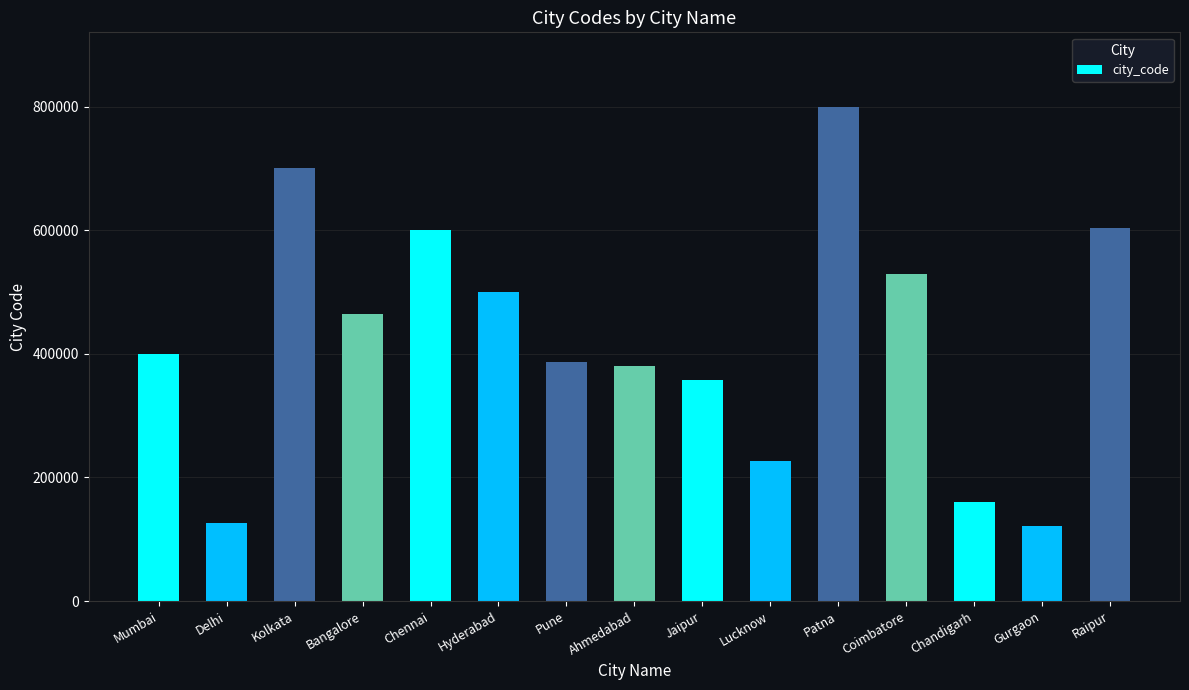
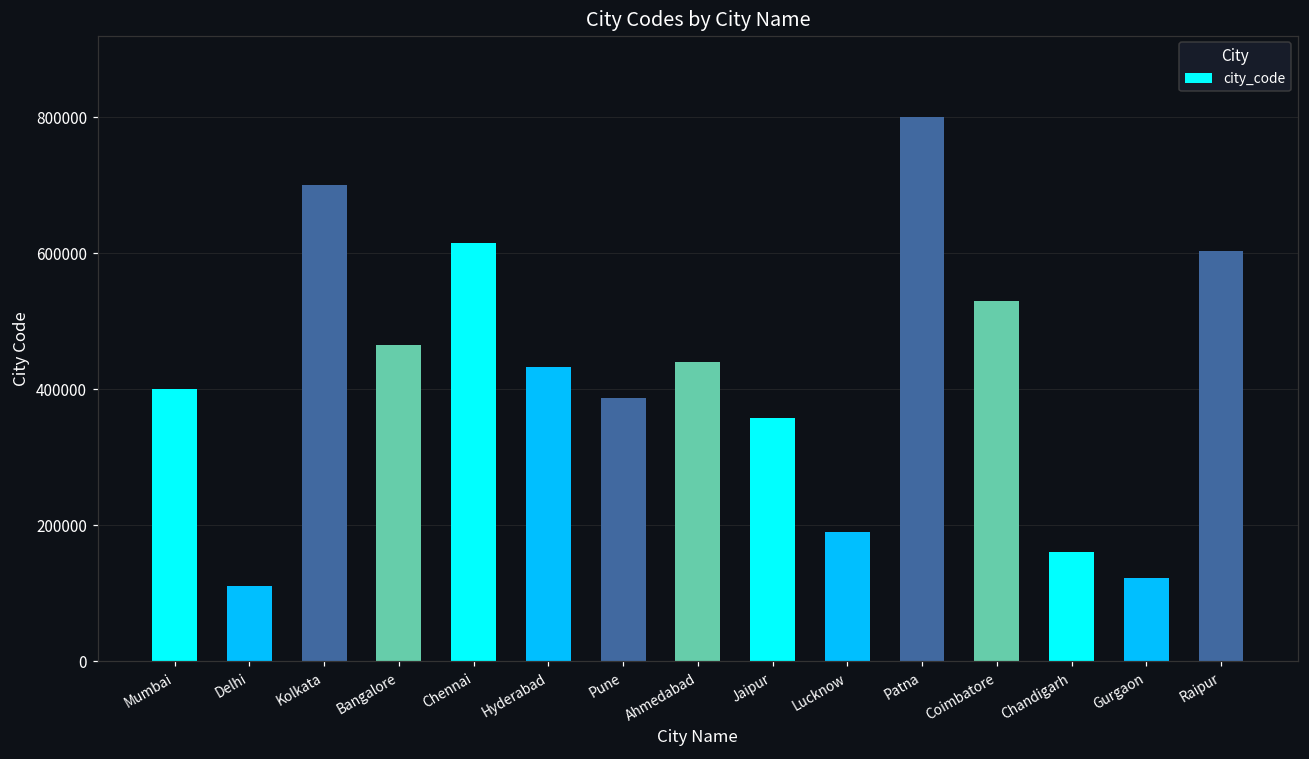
Delhi: 130000 -> 110000
Chennai: 600000 -> 610000
Hyderabad: 500000 -> 430000
Ahmedabad: 380000 -> 440000
Lucknow: 230000 -> 190000
